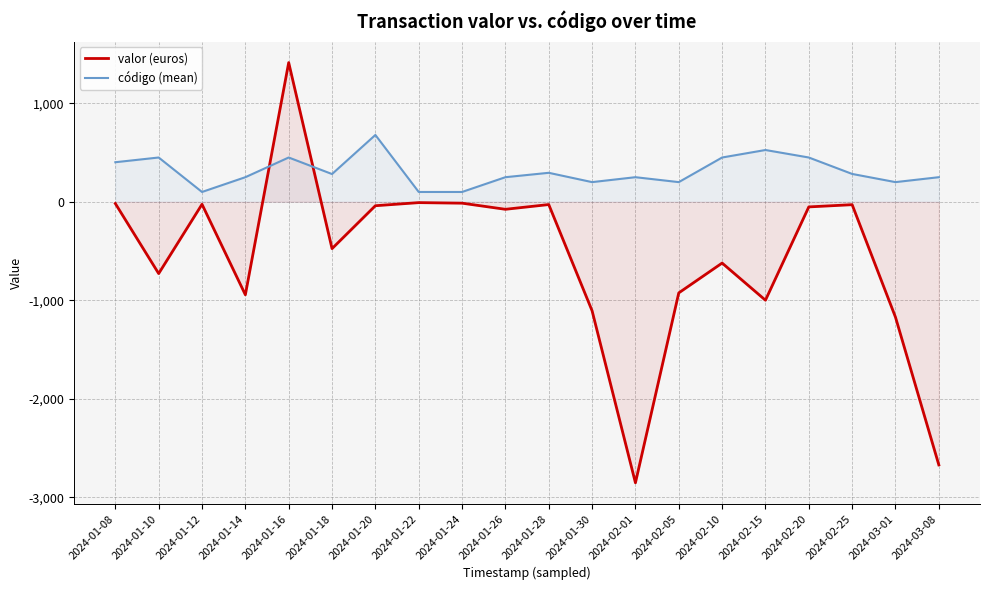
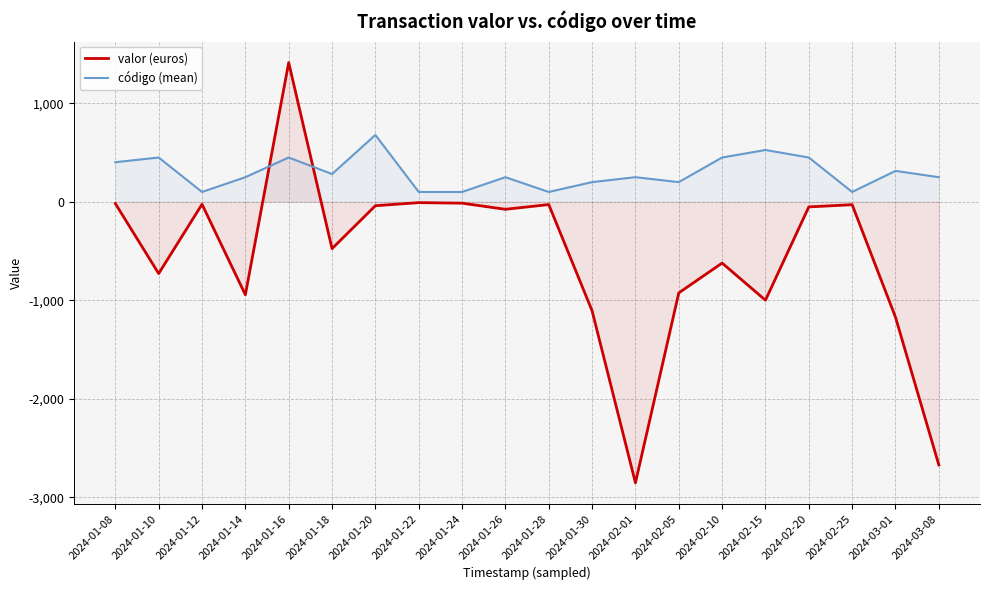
código (mean), 2024-01-28: 300 -> 100
código (mean), 2024-02-25: 300 -> 100
código (mean), 2024-03-01: 200 -> 300
